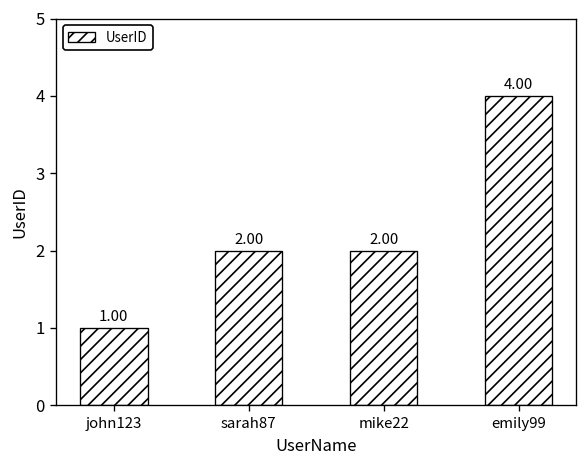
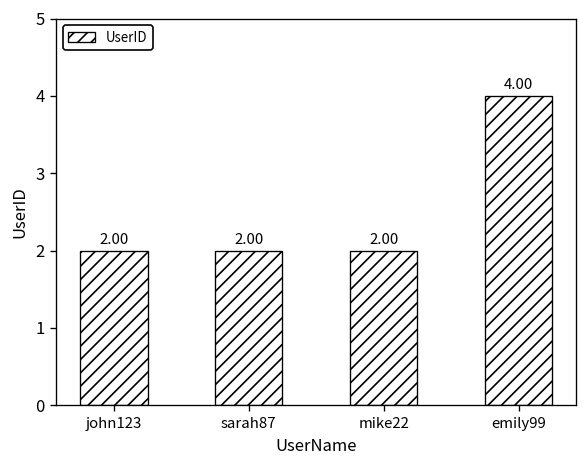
john123: 1.00 -> 2.00
